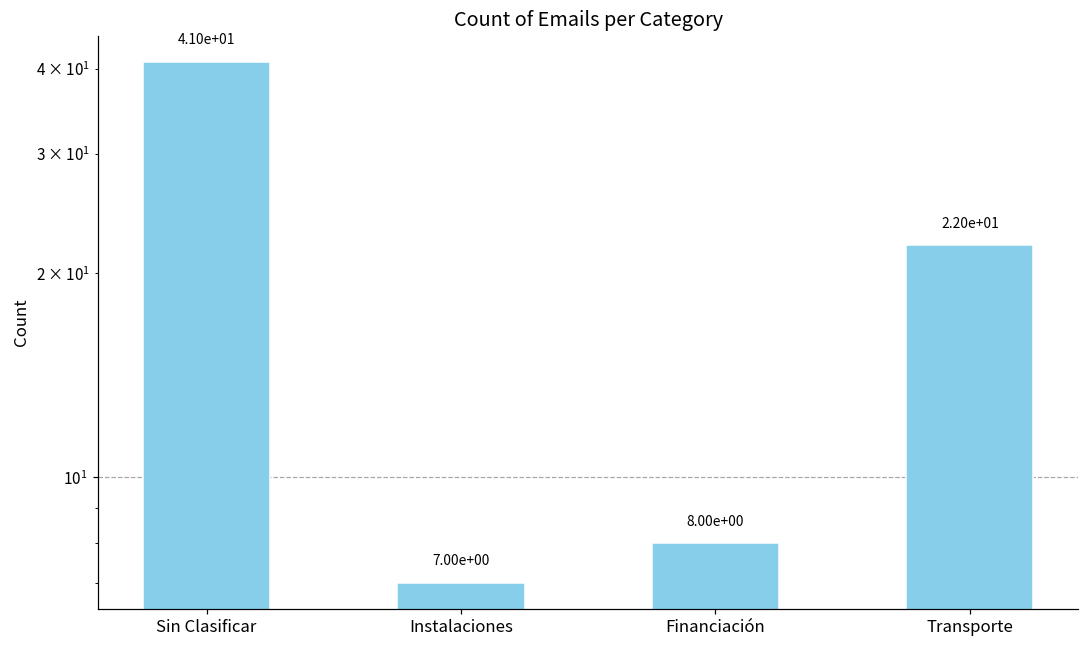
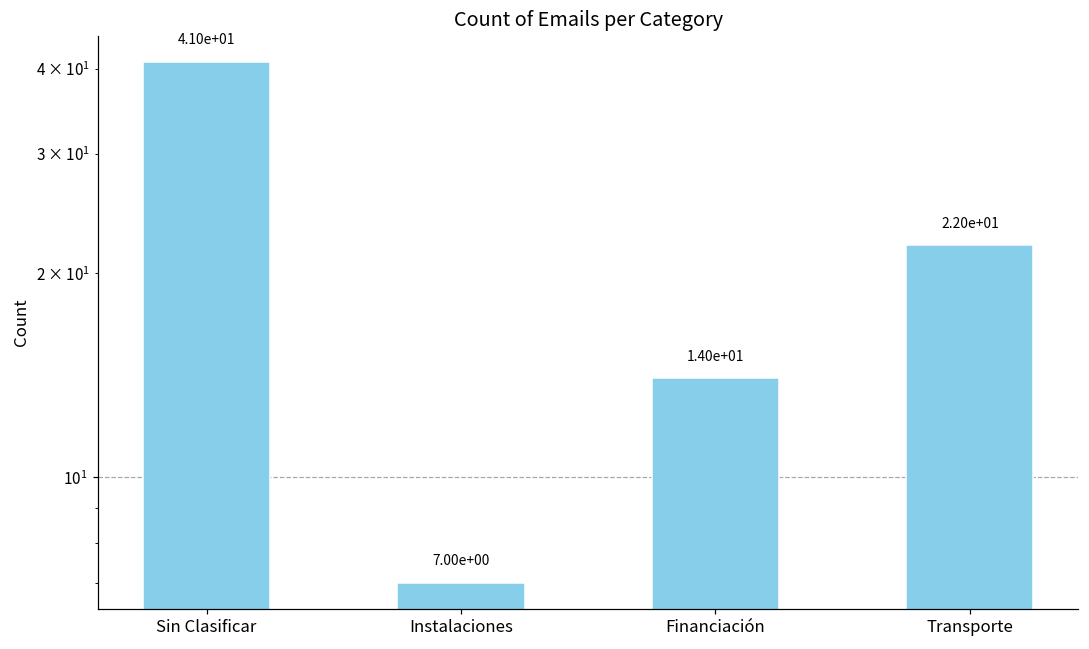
Financiación: 8.00e+00 -> 1.40e+01
